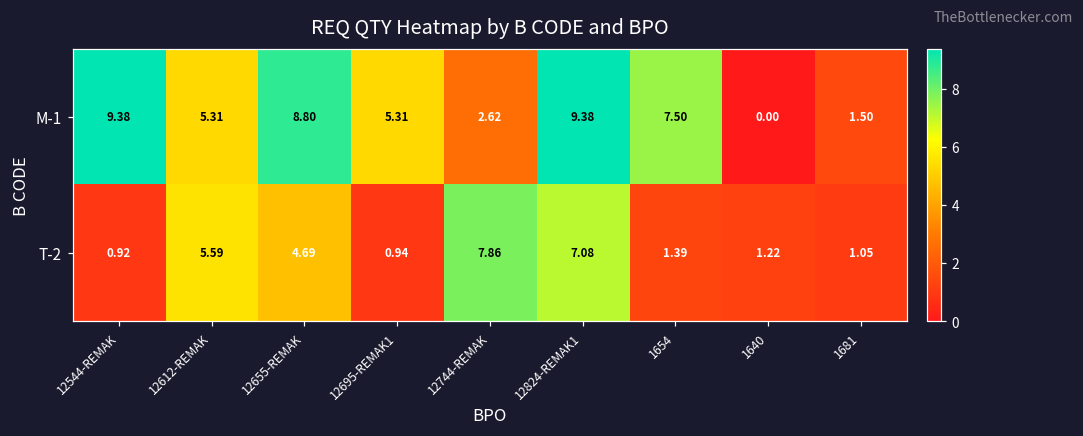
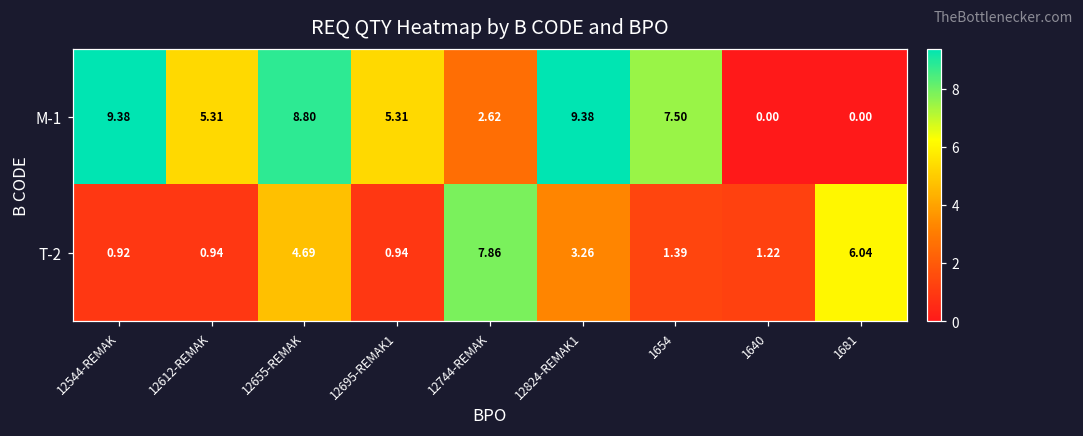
M-1, 1681: 1.50 -> 0.00
T-2, 12612-REMAK: 5.59 -> 0.94
T-2, 12824-REMAK1: 7.08 -> 3.26
T-2, 1681: 1.05 -> 6.04
